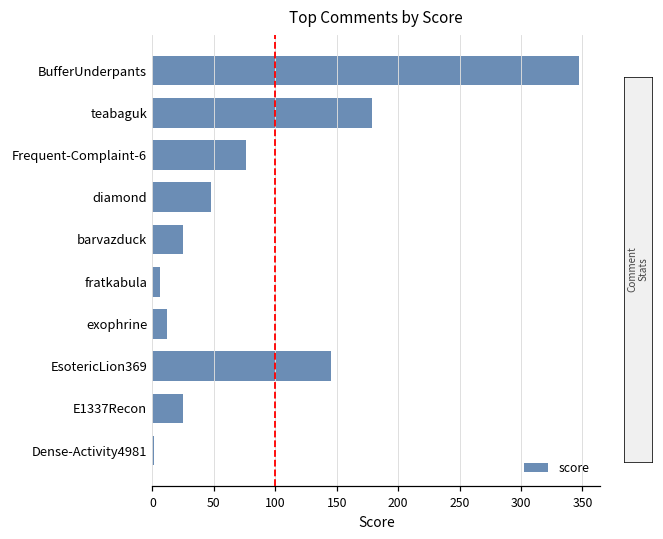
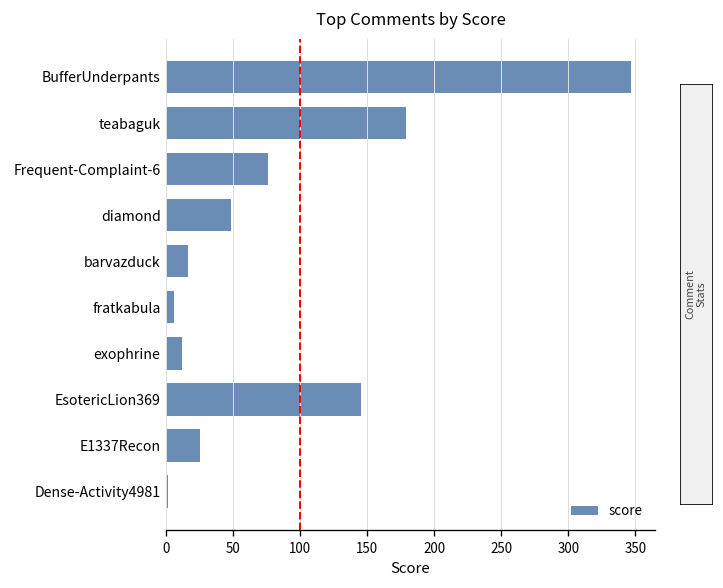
barvazduck: 25 -> 16
